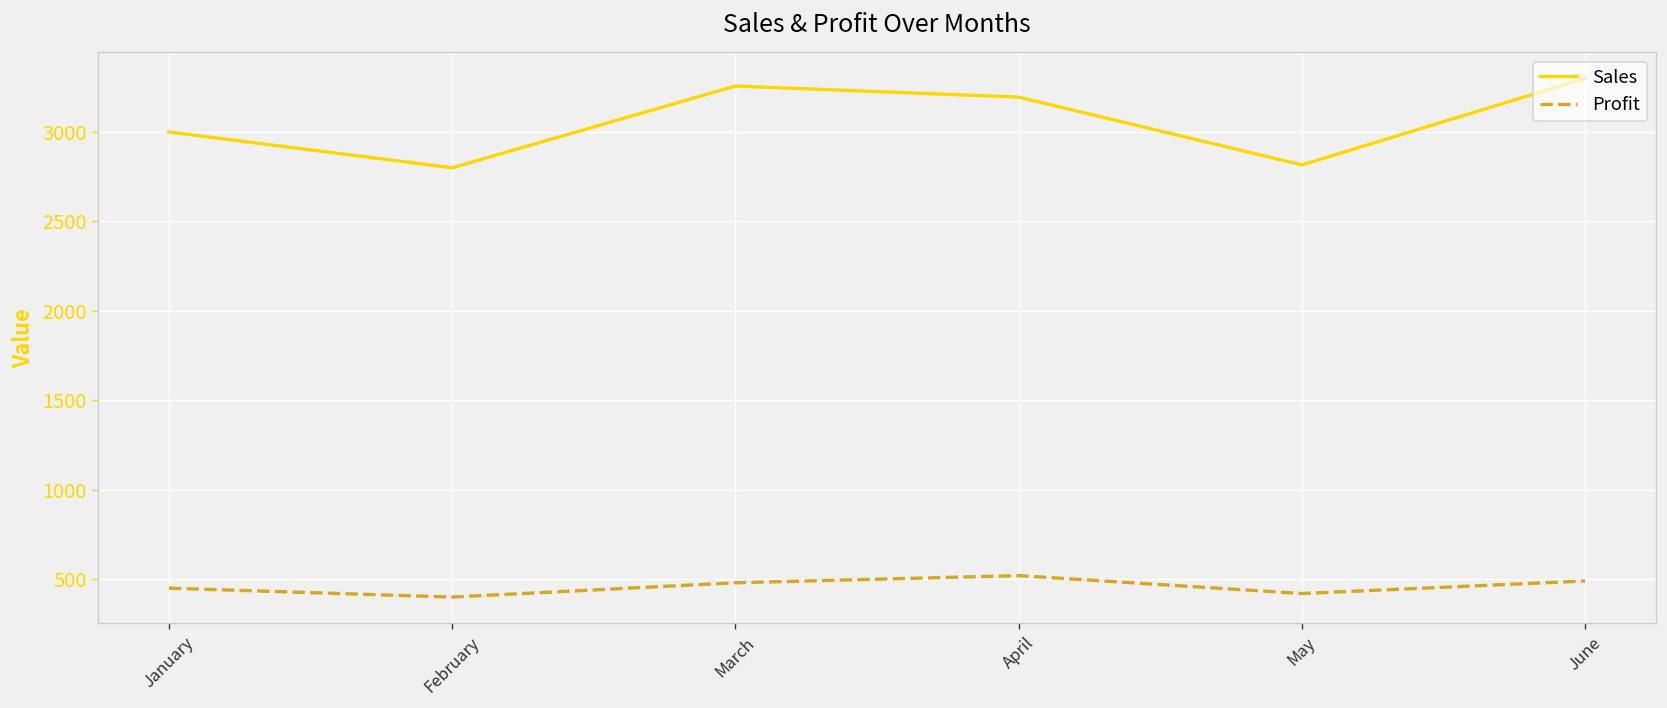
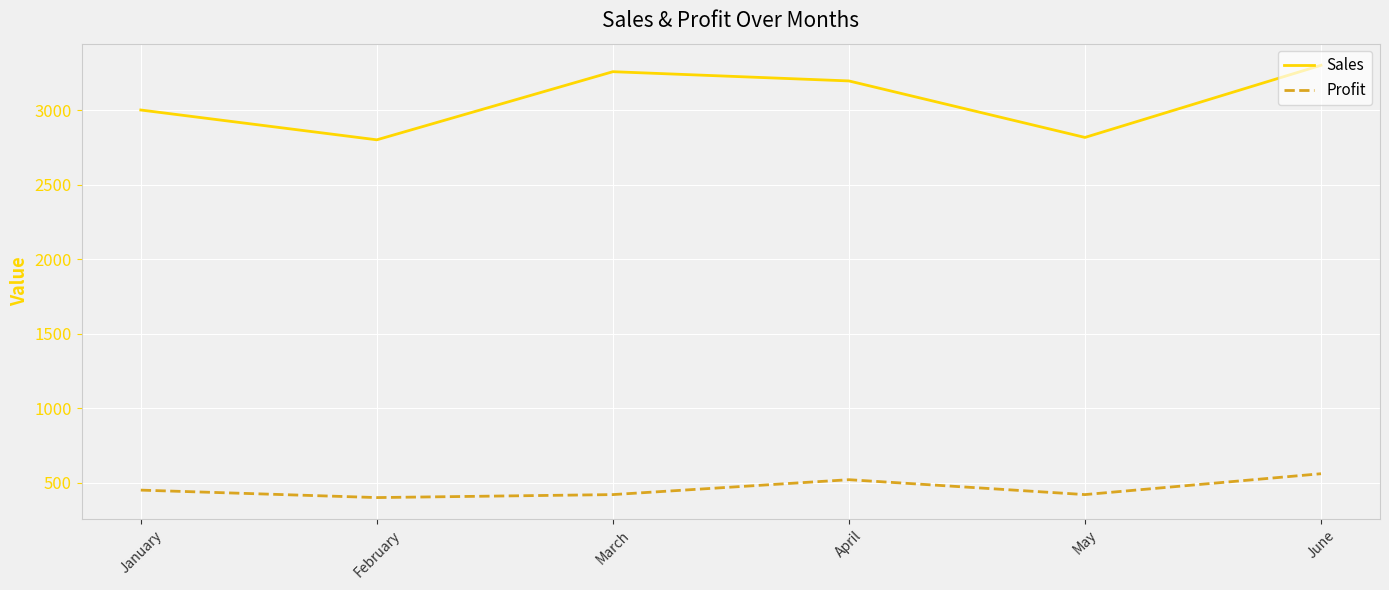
Profit, March: 480 -> 420
Profit, June: 490 -> 560
